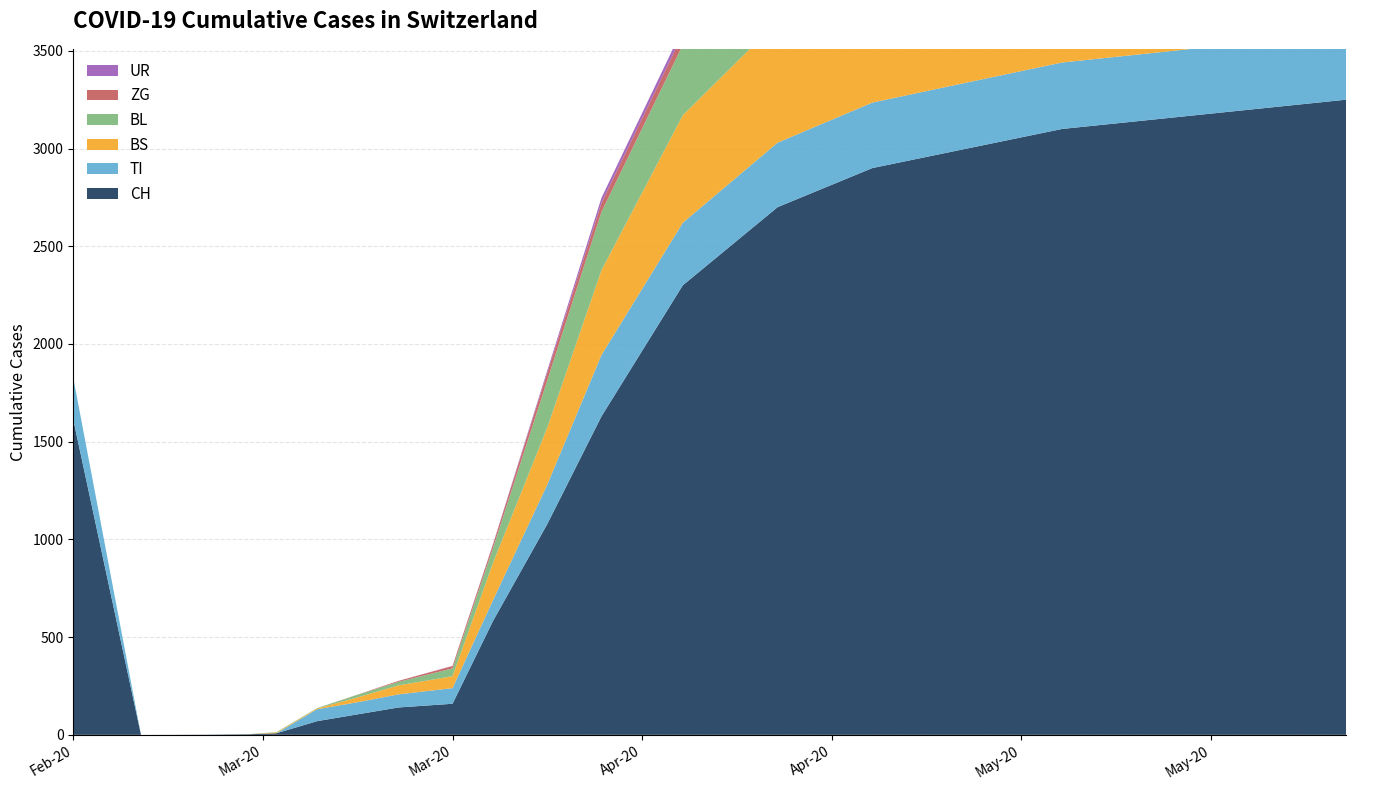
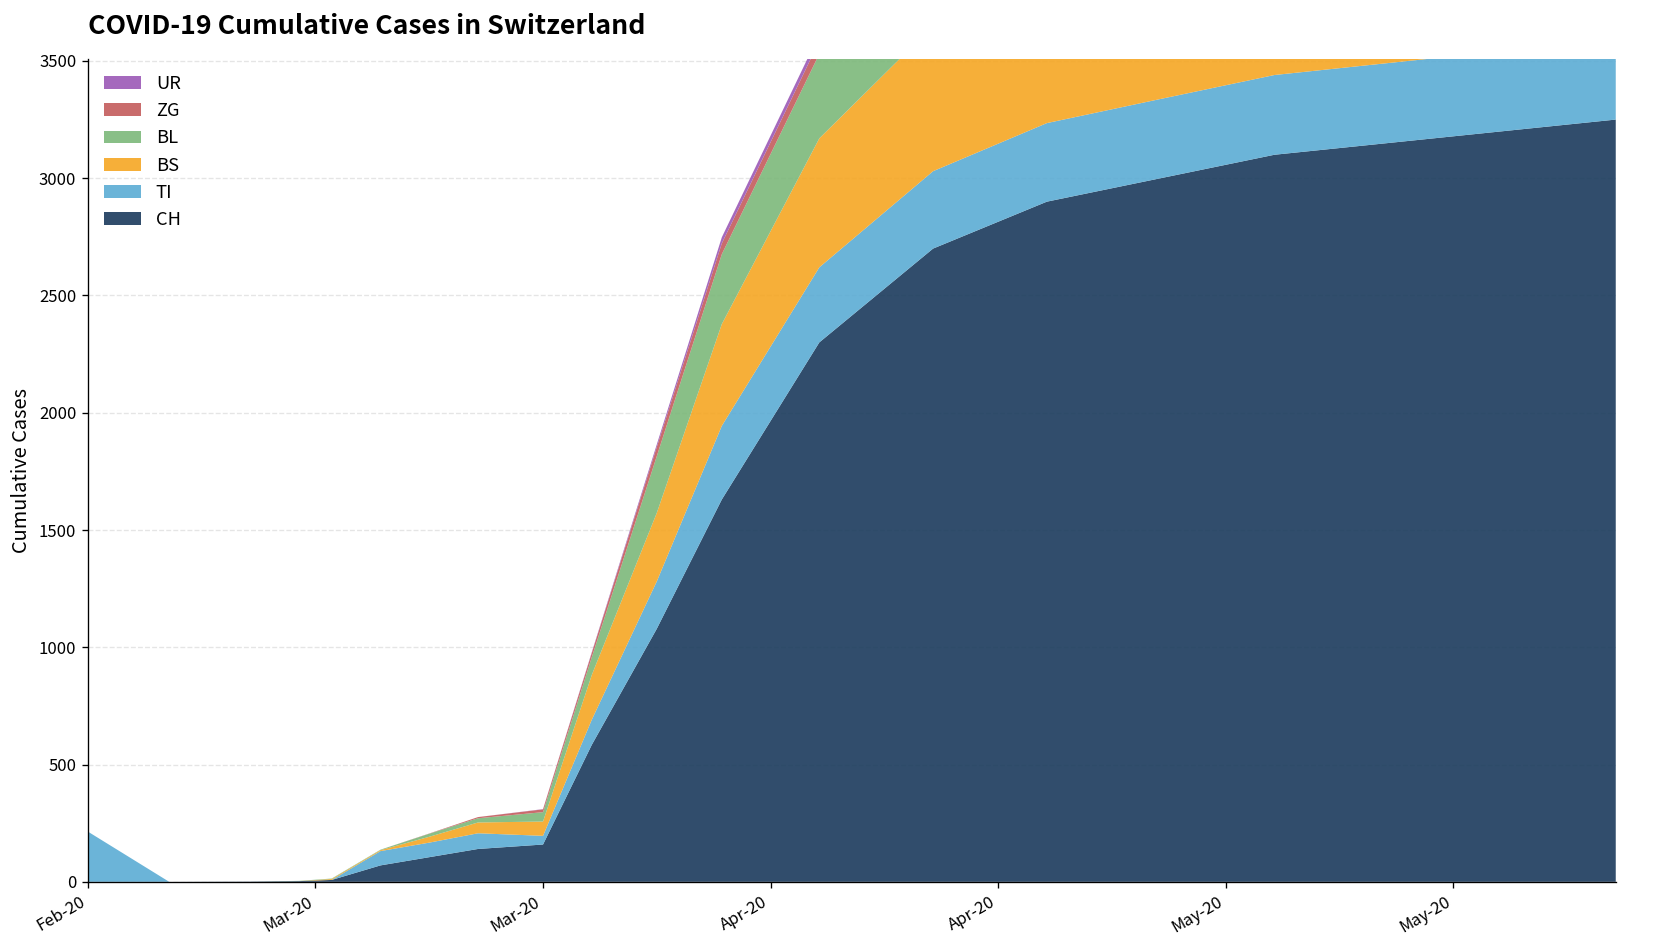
CH, Feb-20: 1610 -> 0
TI, Mar-20: 80 -> 40
